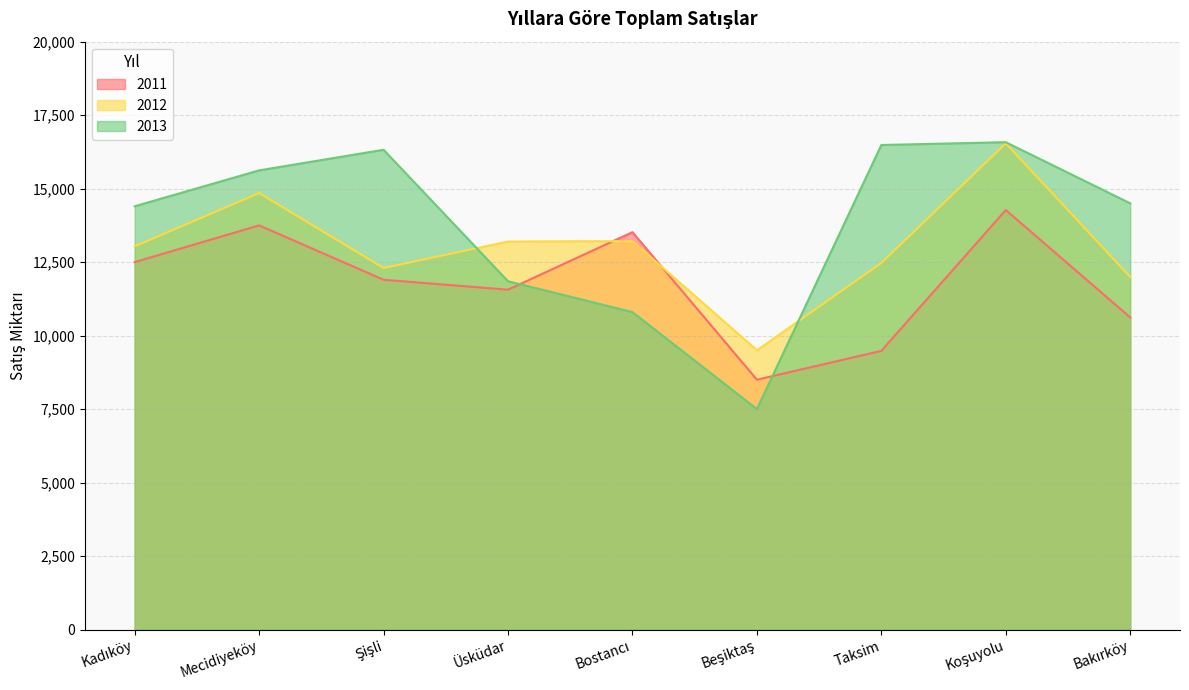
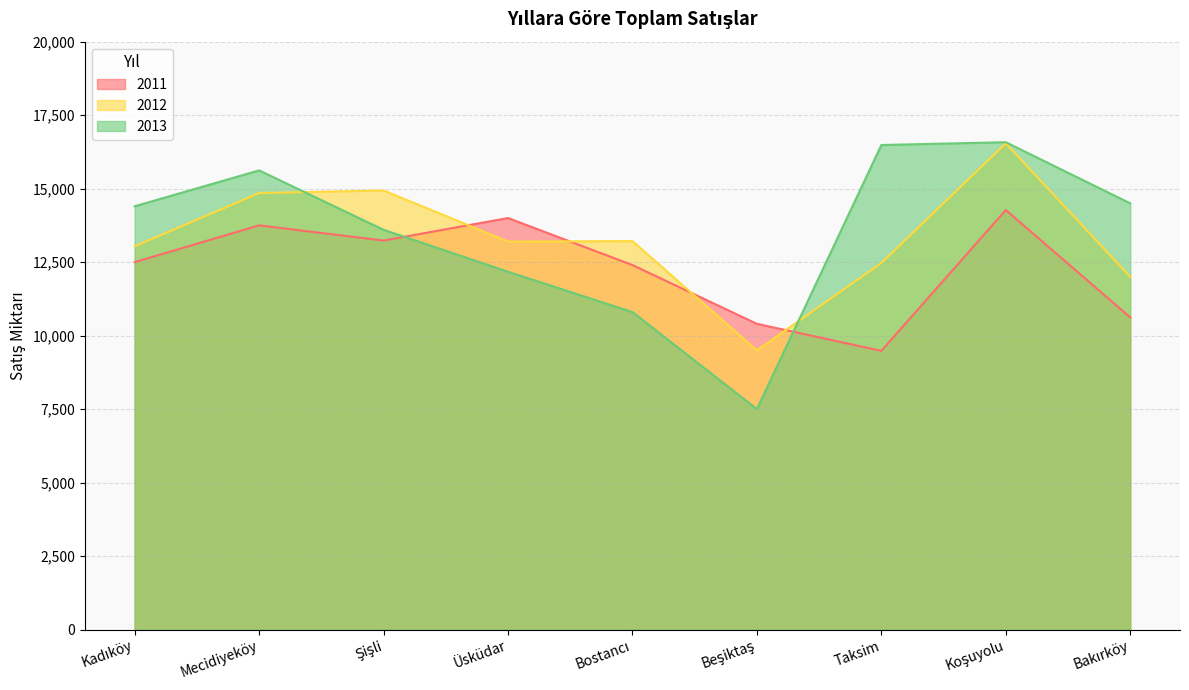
2011, Şişli: 11,900 -> 13,200
2012, Şişli: 12,300 -> 14,900
2013, Şişli: 16,300 -> 13,600
2011, Üsküdar: 11,600 -> 14,000
2013, Üsküdar: 11,900 -> 12,200
2011, Bostancı: 13,500 -> 12,400
2011, Beşiktaş: 8,500 -> 10,400
